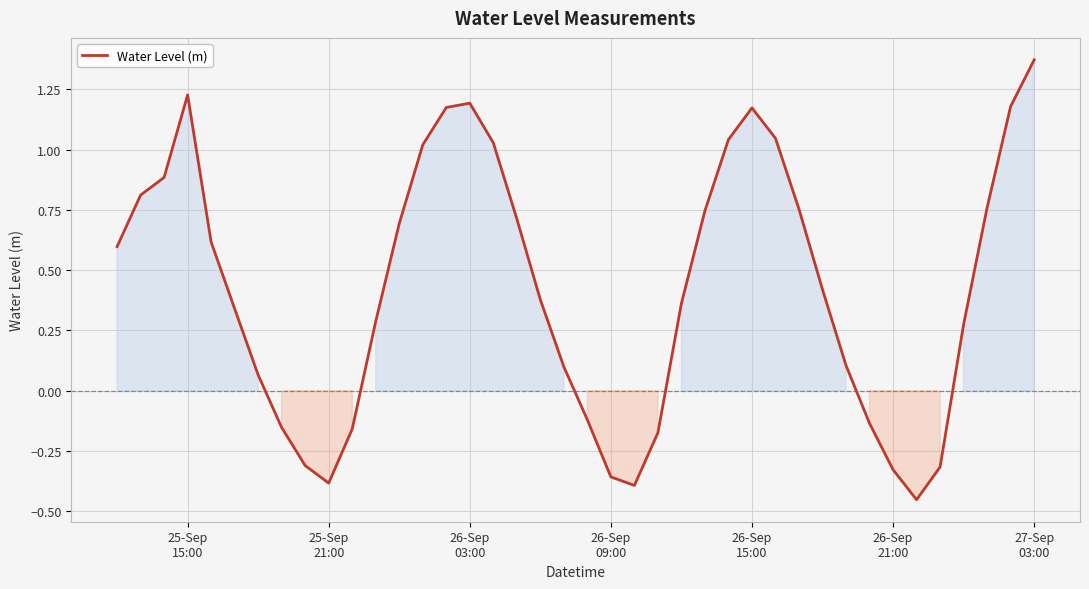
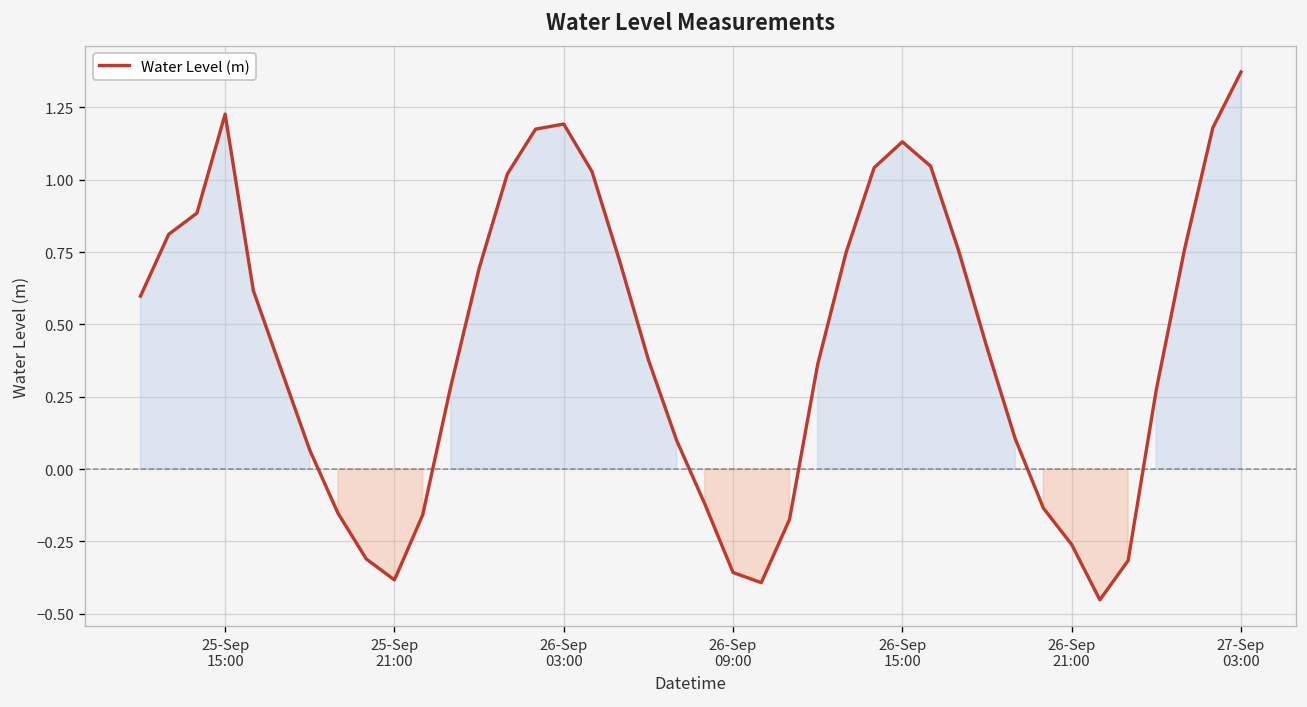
26-Sep 15:00: 1.17 -> 1.13
26-Sep 21:00: -0.33 -> -0.26
